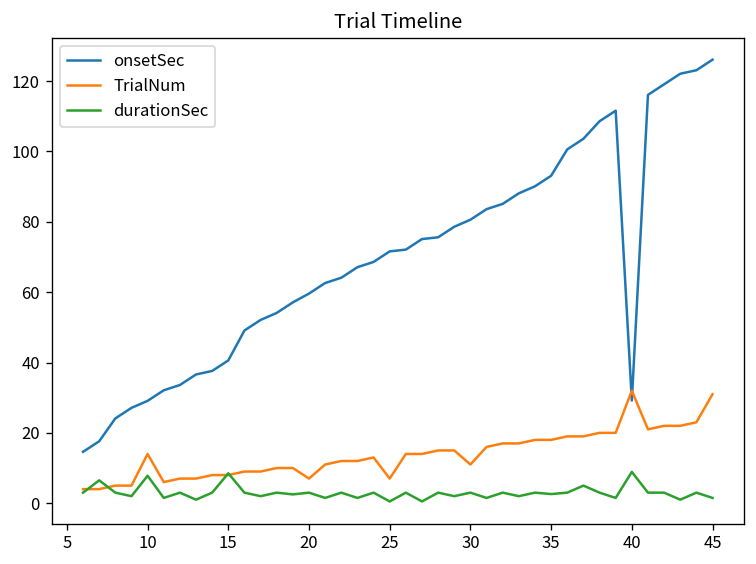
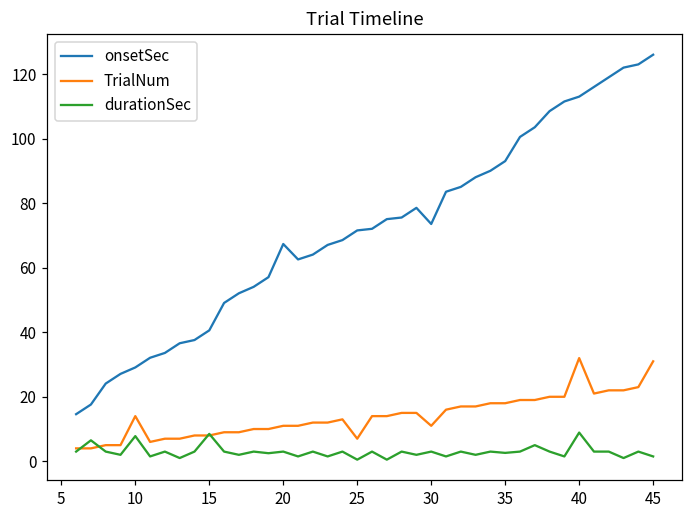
onsetSec, 20: 60 -> 67
TrialNum, 20: 7 -> 11
onsetSec, 30: 81 -> 74
onsetSec, 40: 29 -> 113
